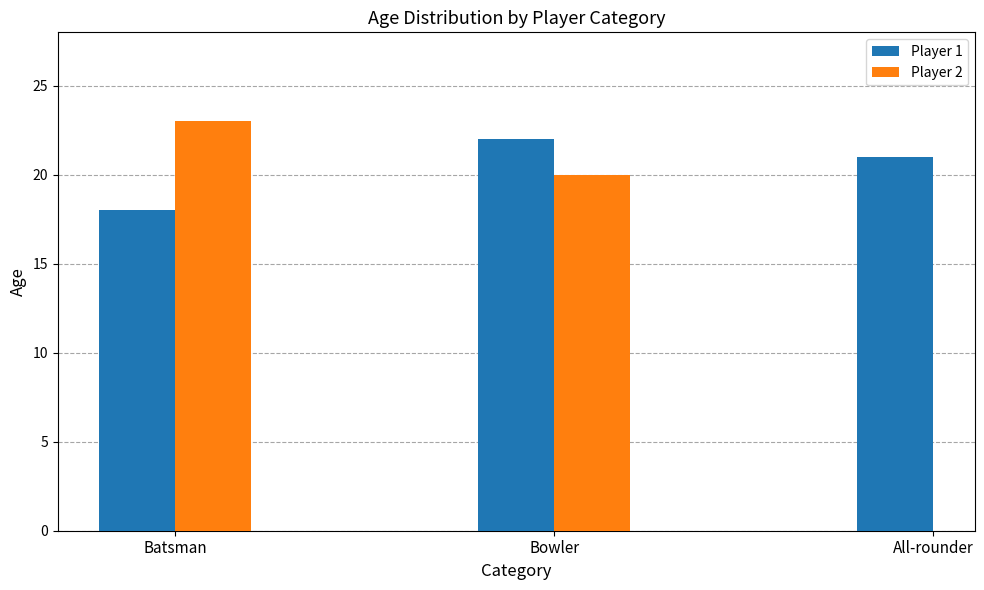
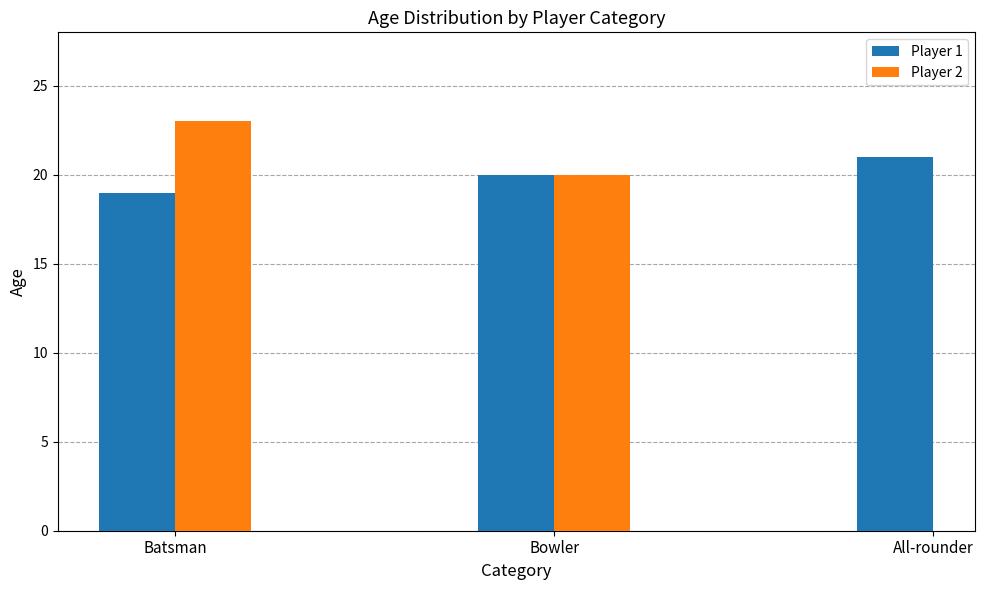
Player 1, Batsman: 18 -> 19
Player 1, Bowler: 22 -> 20
